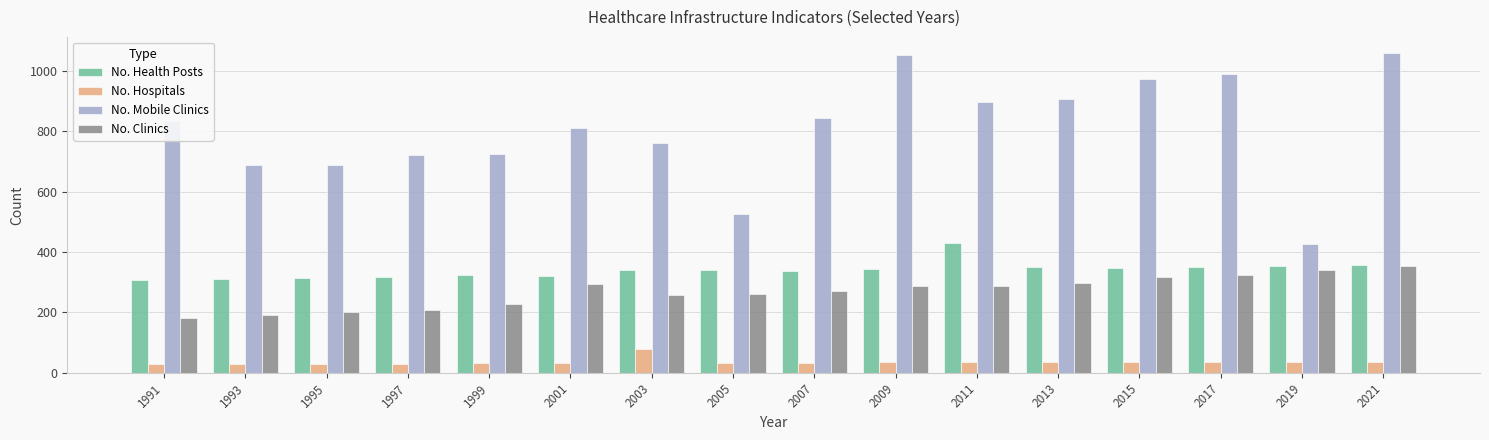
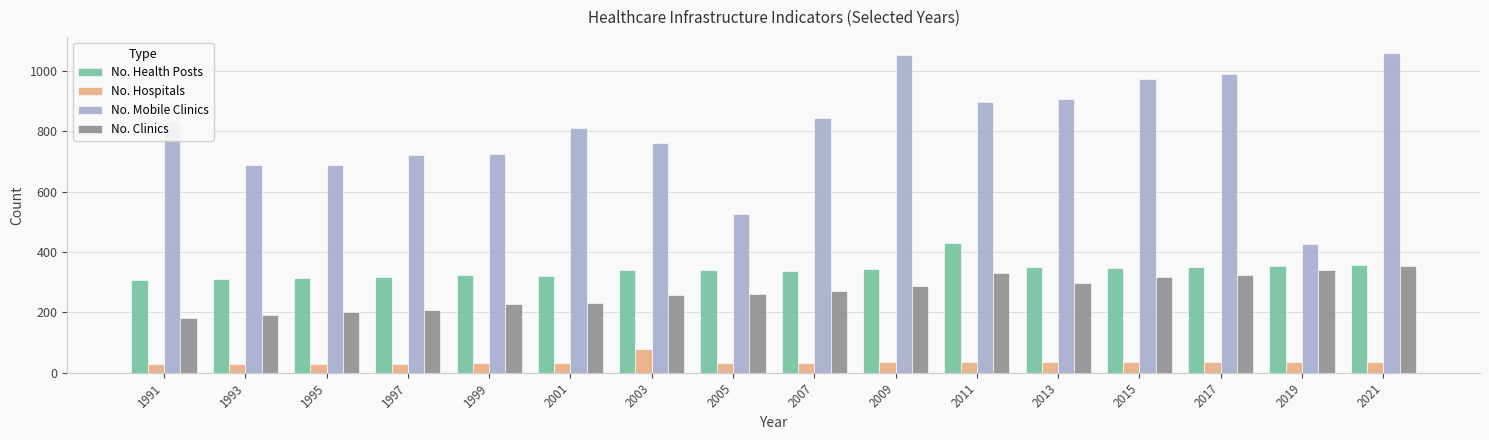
No. Clinics, 2001: 300 -> 230
No. Clinics, 2011: 290 -> 330
